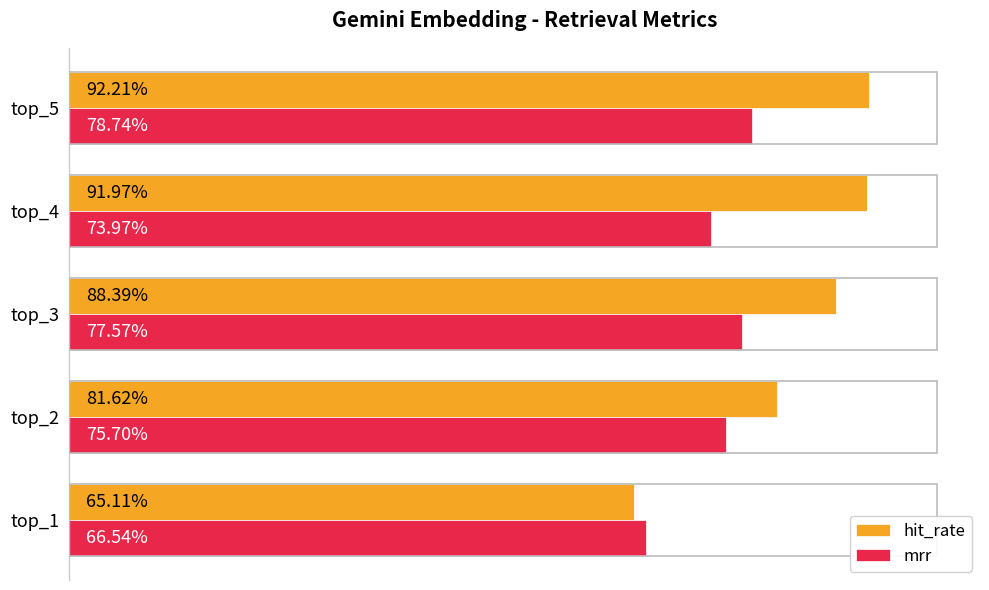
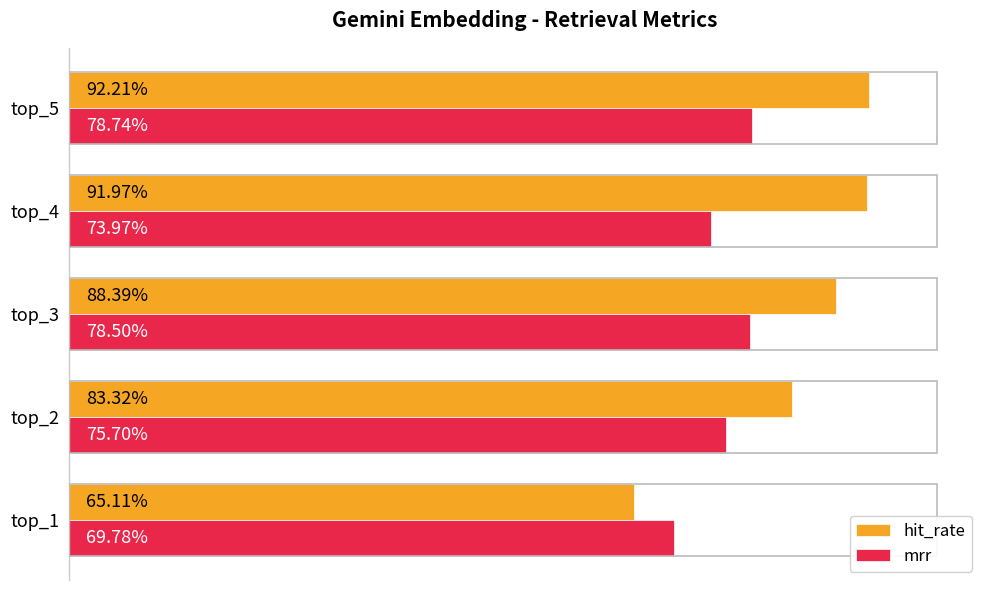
mrr, top_3: 77.57% -> 78.50%
hit_rate, top_2: 81.62% -> 83.32%
mrr, top_1: 66.54% -> 69.78%
